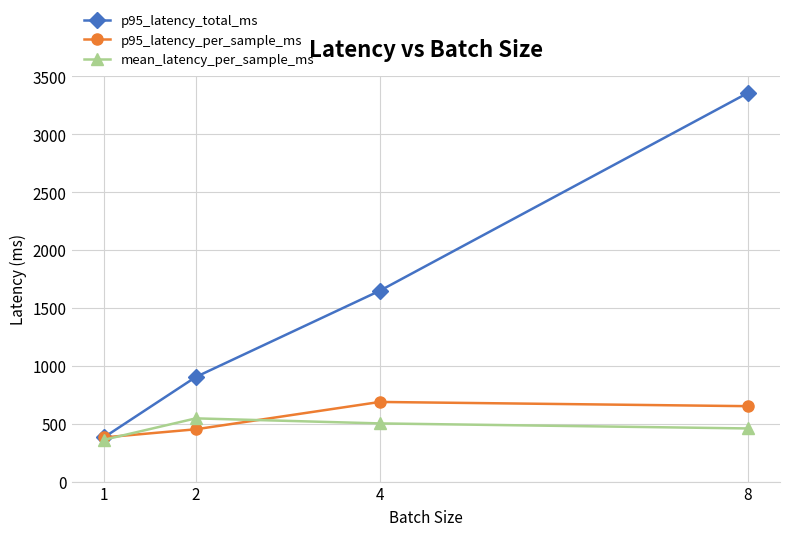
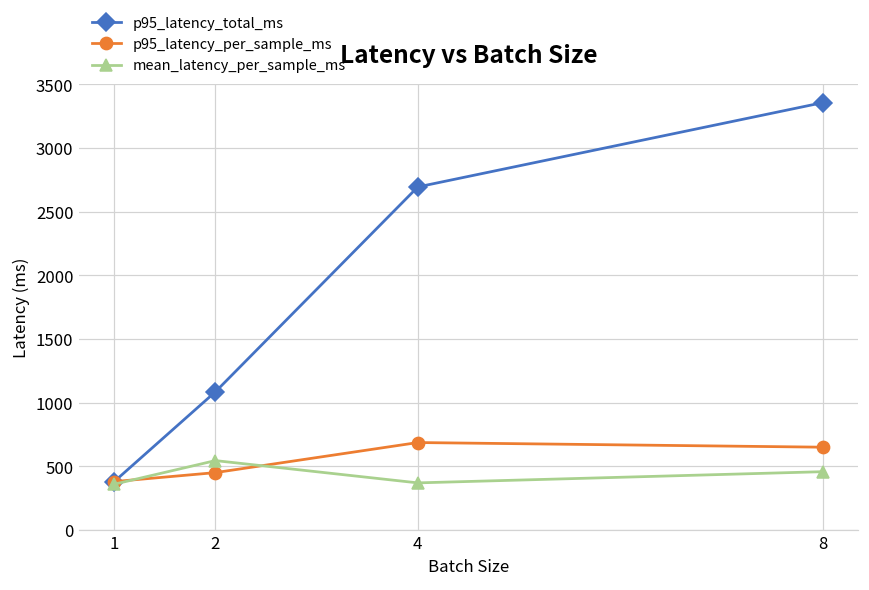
p95_latency_total_ms, 2: 900 -> 1090
p95_latency_total_ms, 4: 1650 -> 2700
mean_latency_per_sample_ms, 4: 500 -> 370
